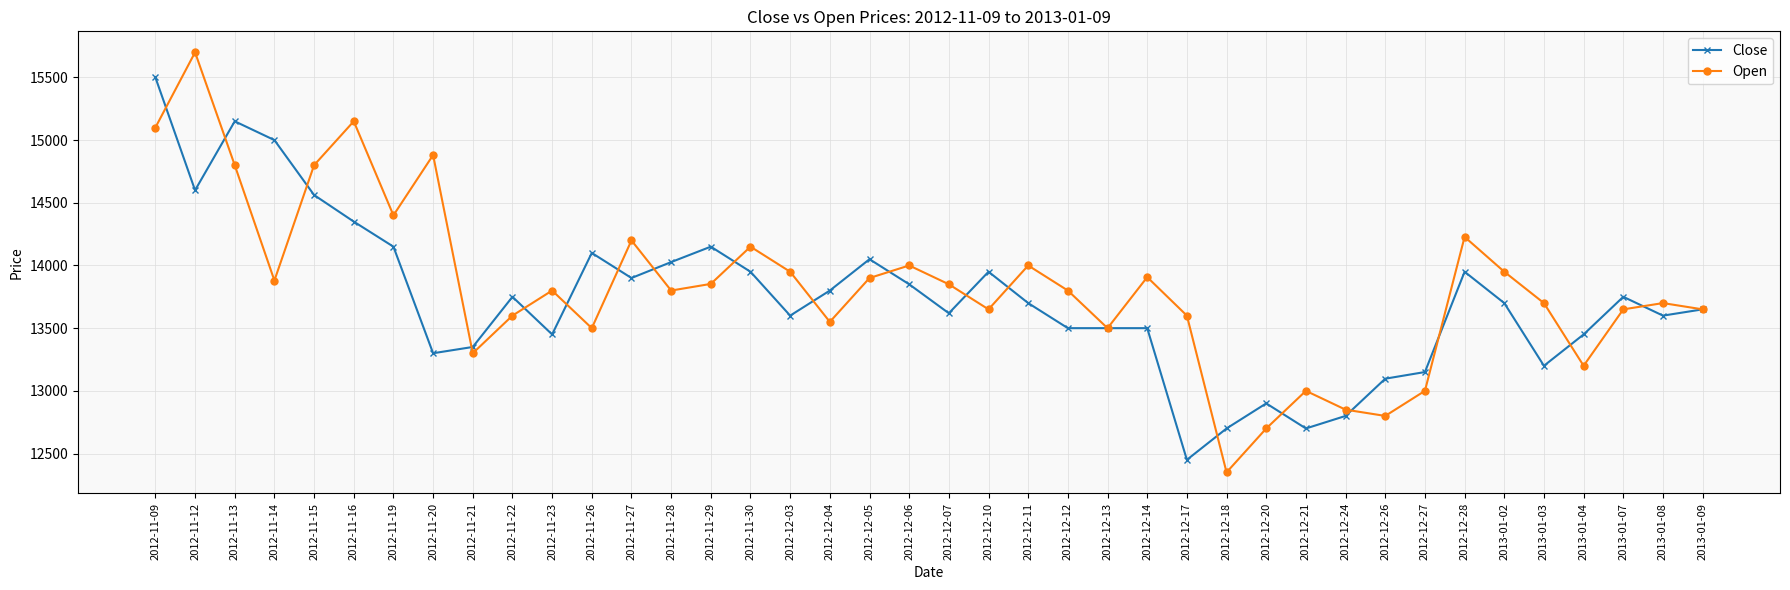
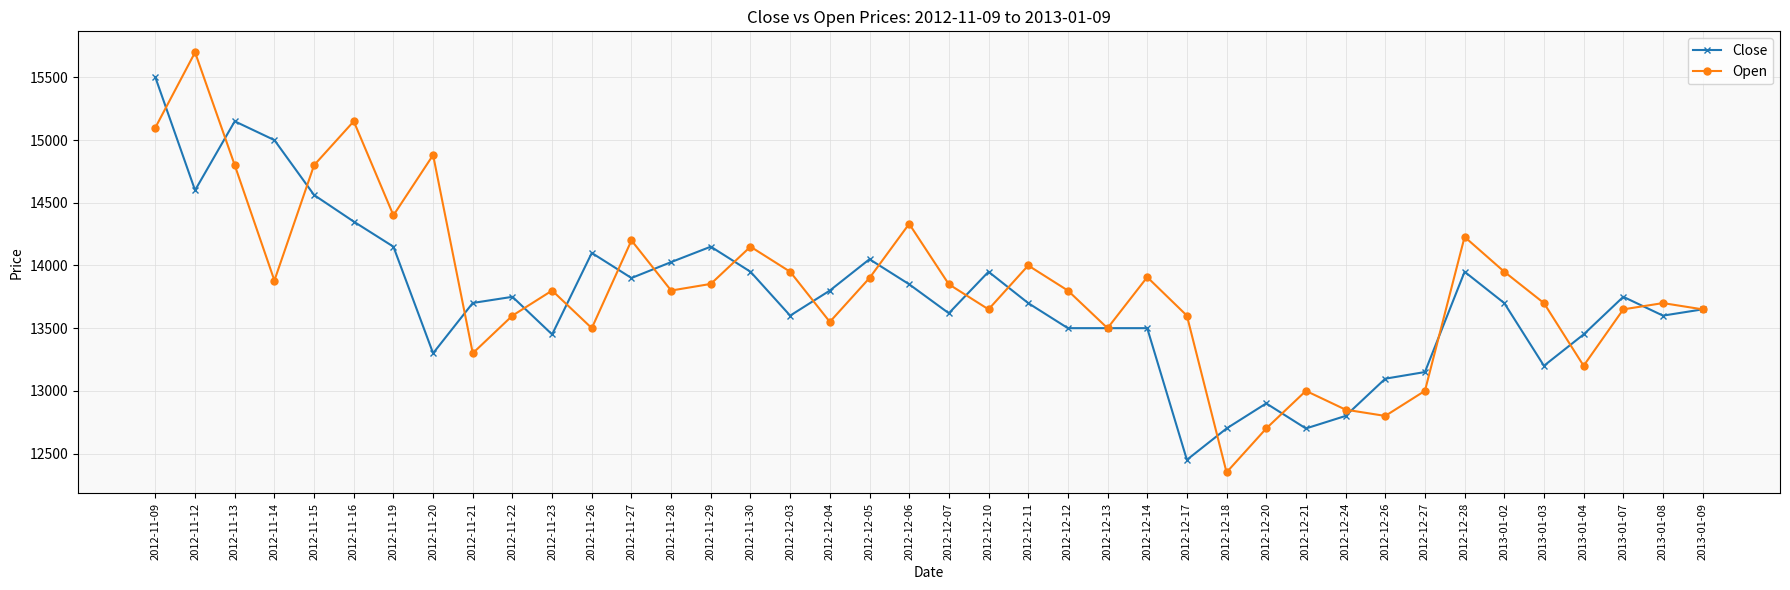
Close, 2012-11-21: 13350 -> 13700
Open, 2012-12-06: 14000 -> 14330
